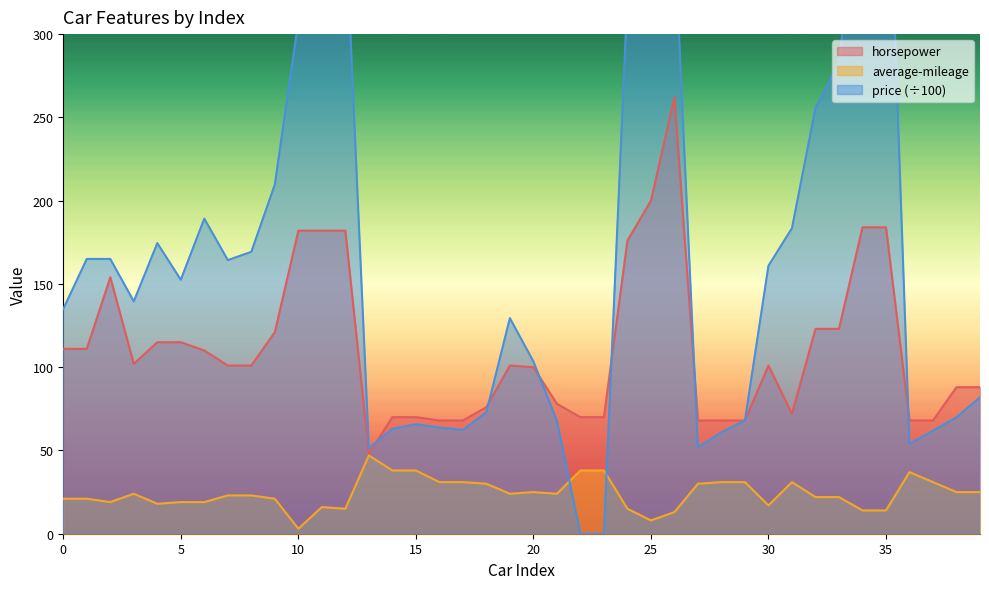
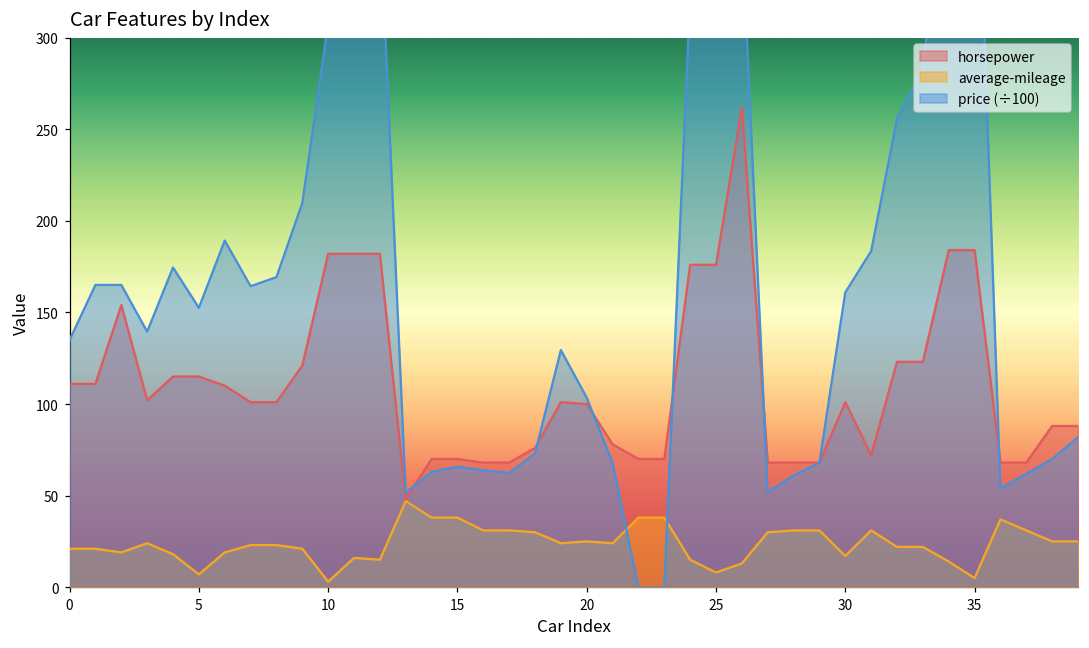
average-mileage, 5: 19 -> 7
horsepower, 25: 200 -> 176
average-mileage, 35: 14 -> 5
